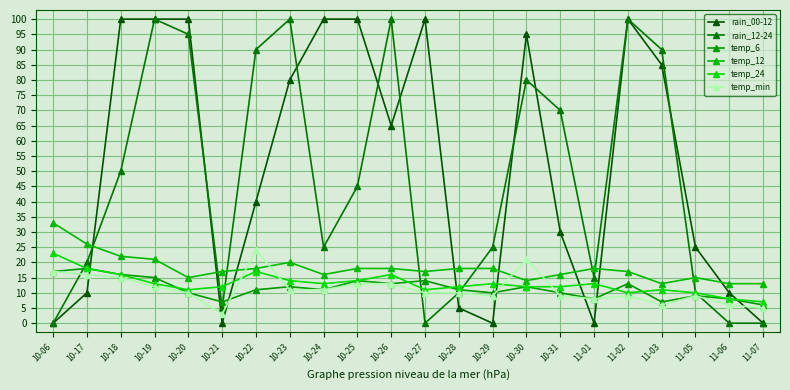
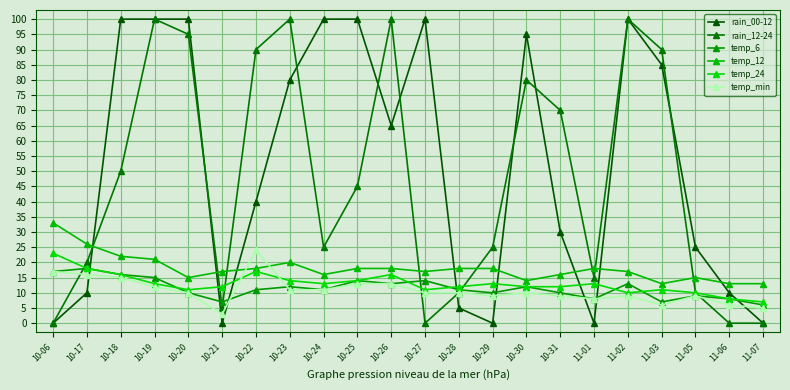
temp_min, 10-30: 21 -> 10
